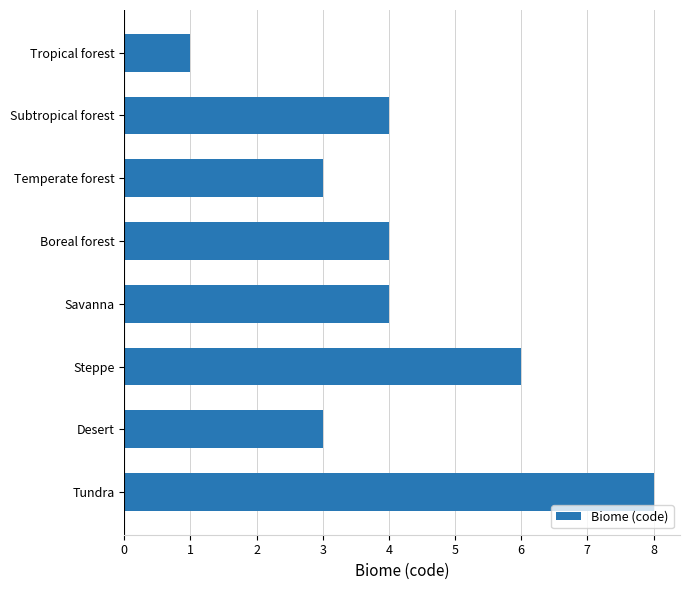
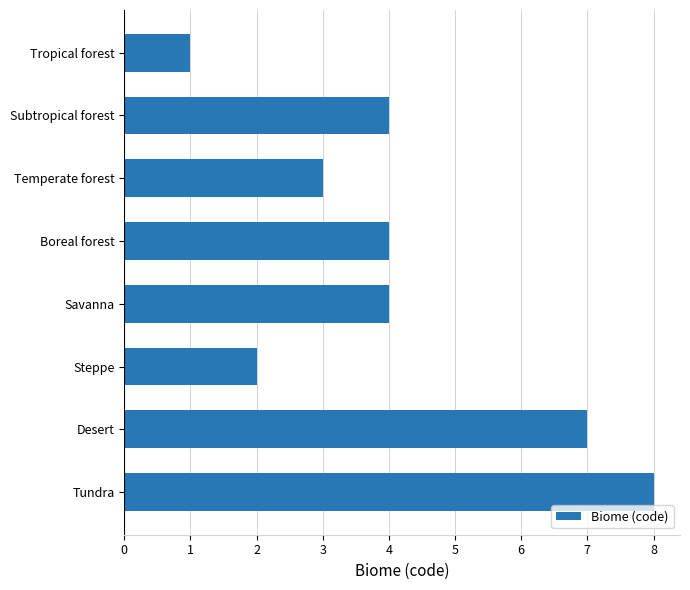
Steppe: 6 -> 2
Desert: 3 -> 7
